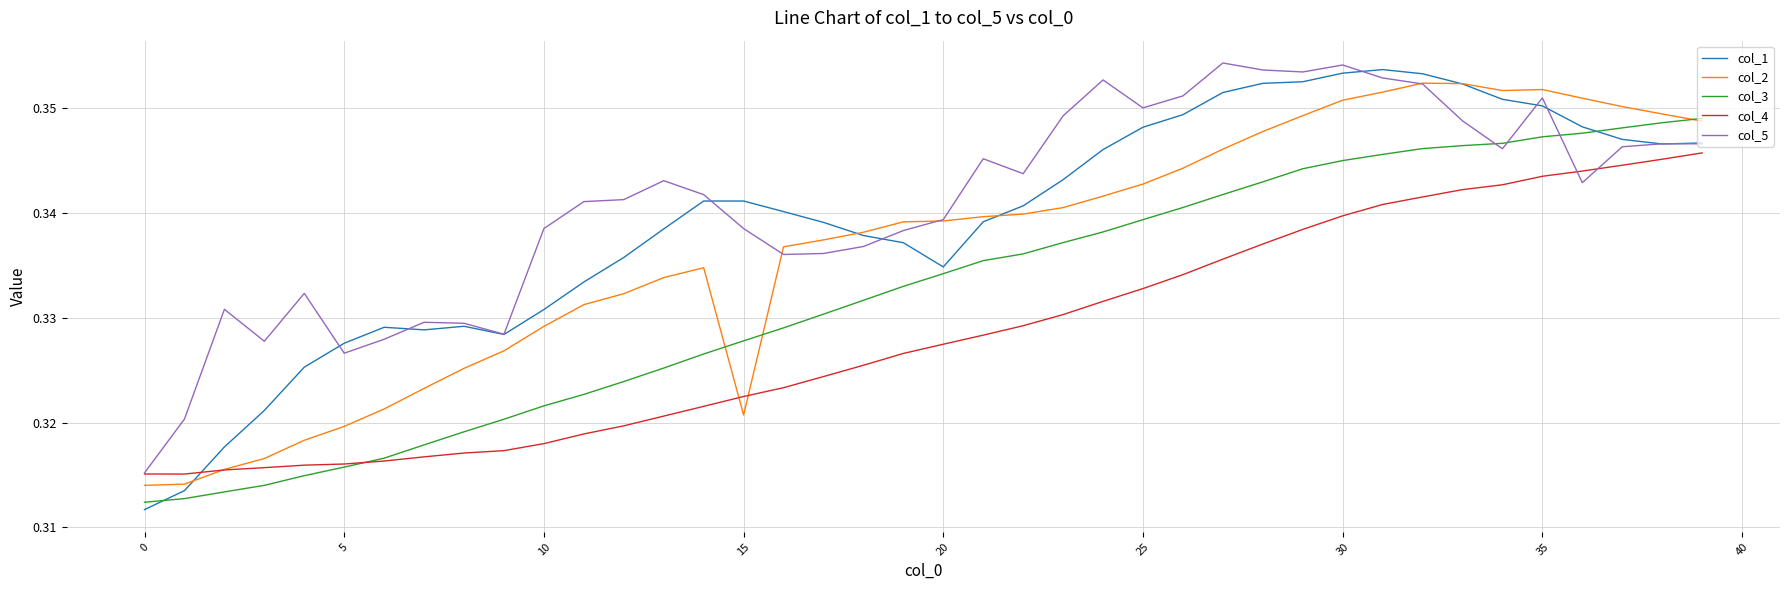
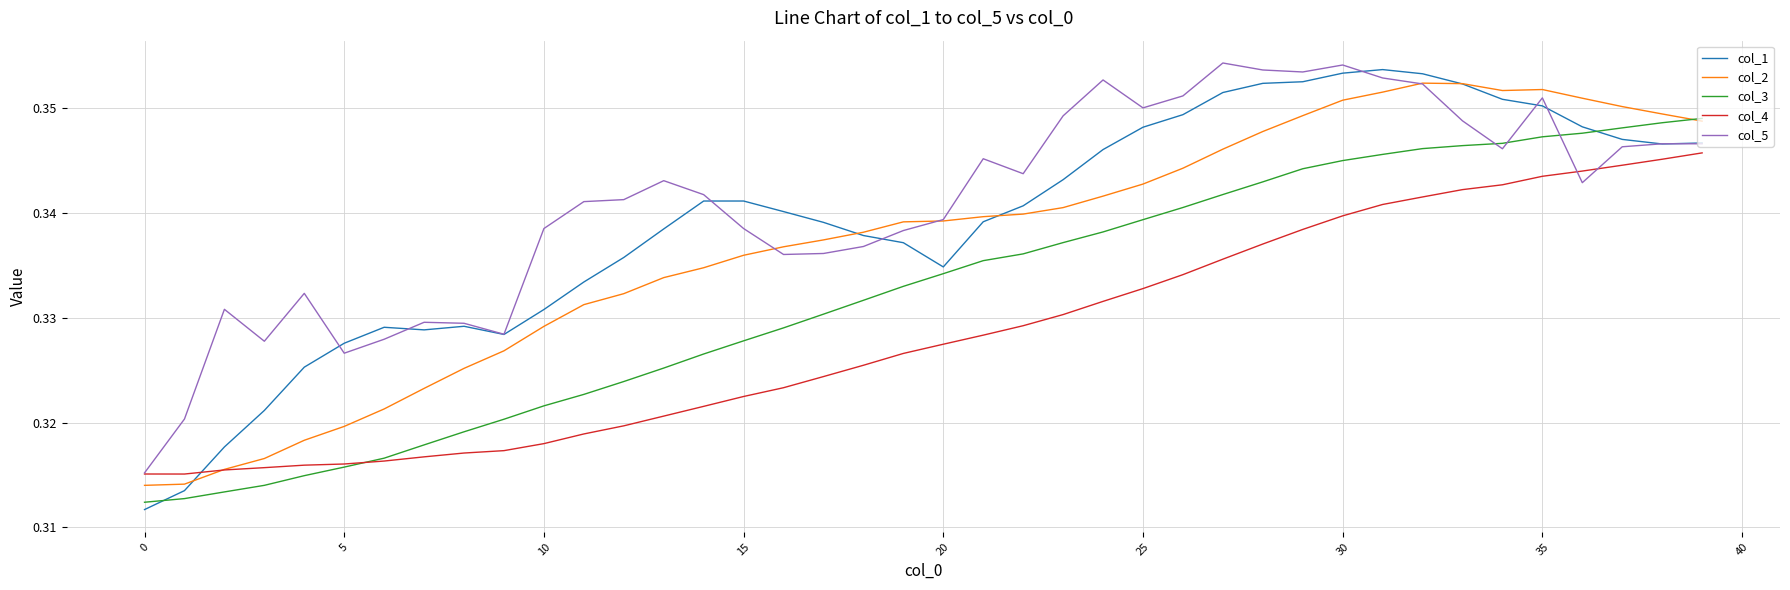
col_2, 15: 0.3207 -> 0.3360
